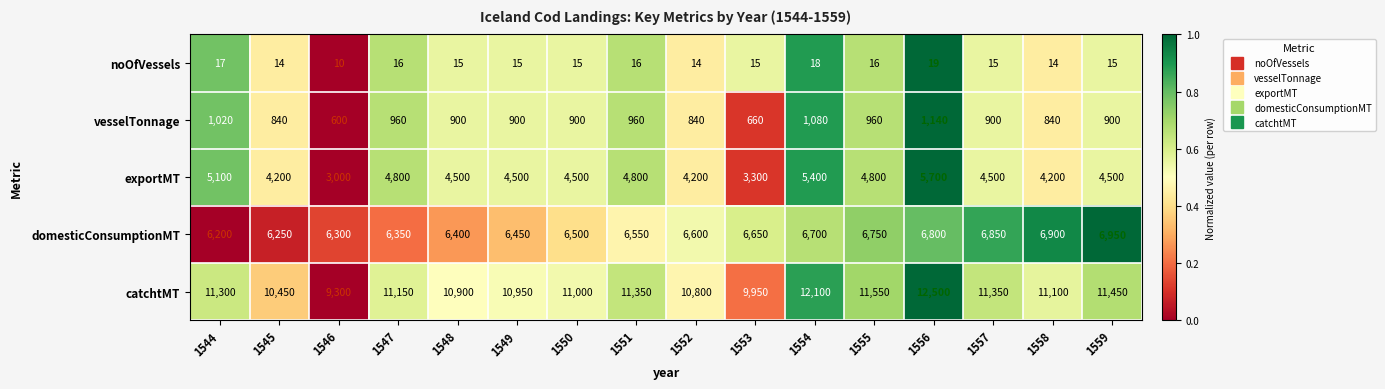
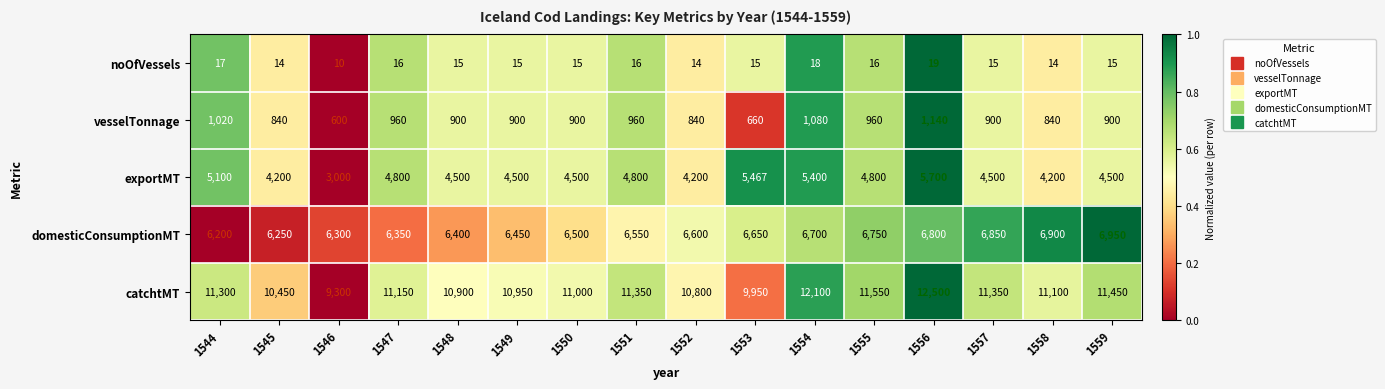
exportMT, 1553: 3,300 -> 5,467
